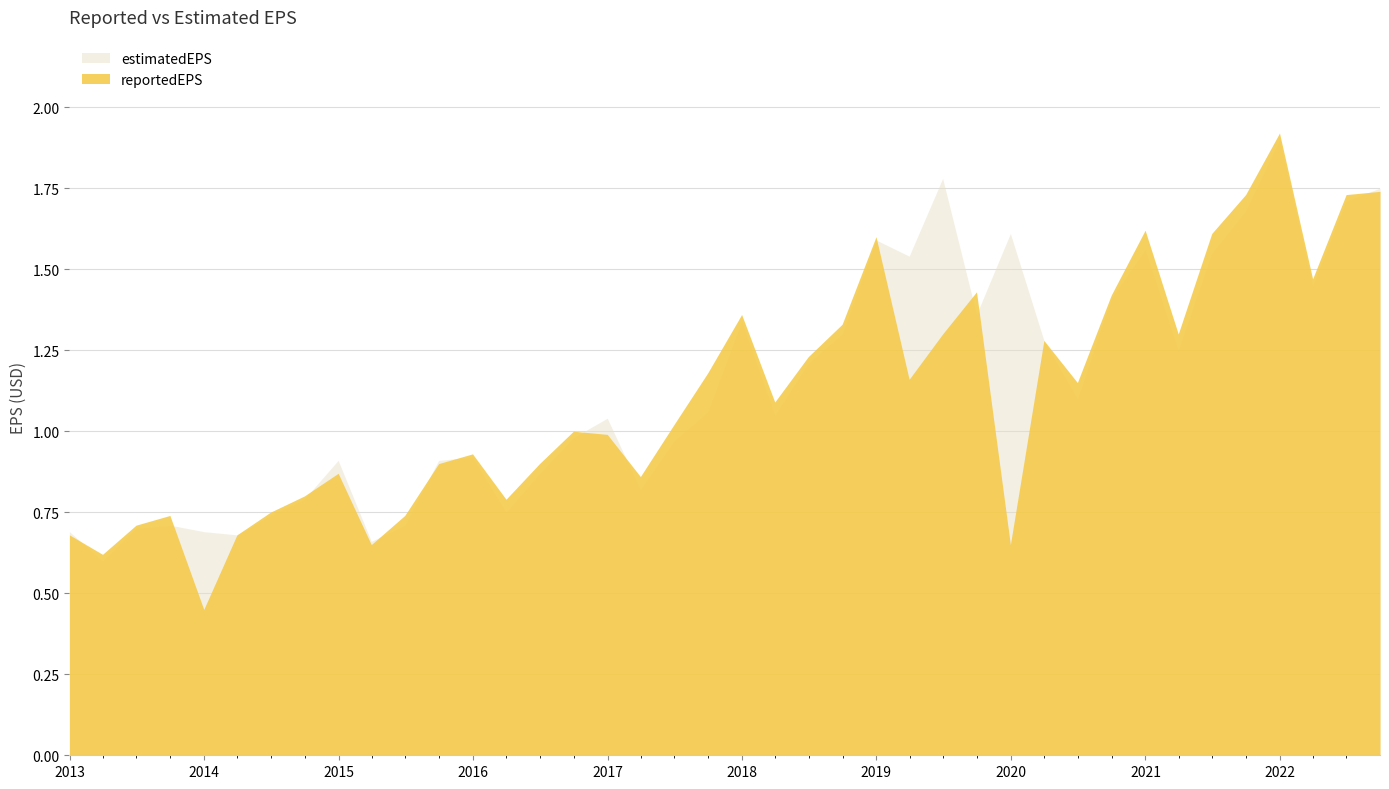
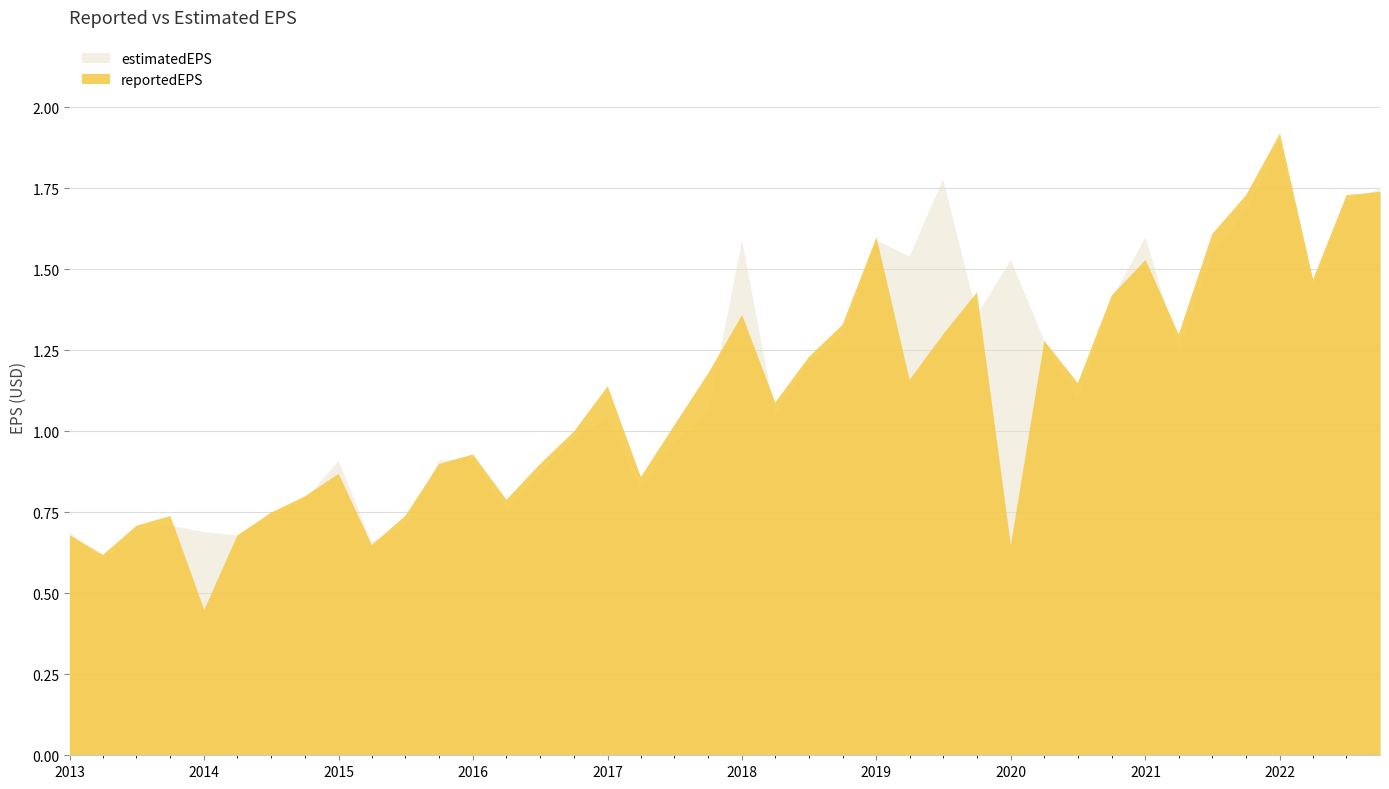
reportedEPS, 2017: 0.99 -> 1.14
estimatedEPS, 2018: 1.34 -> 1.59
estimatedEPS, 2020: 1.61 -> 1.53
estimatedEPS, 2021: 1.56 -> 1.60
reportedEPS, 2021: 1.62 -> 1.53
